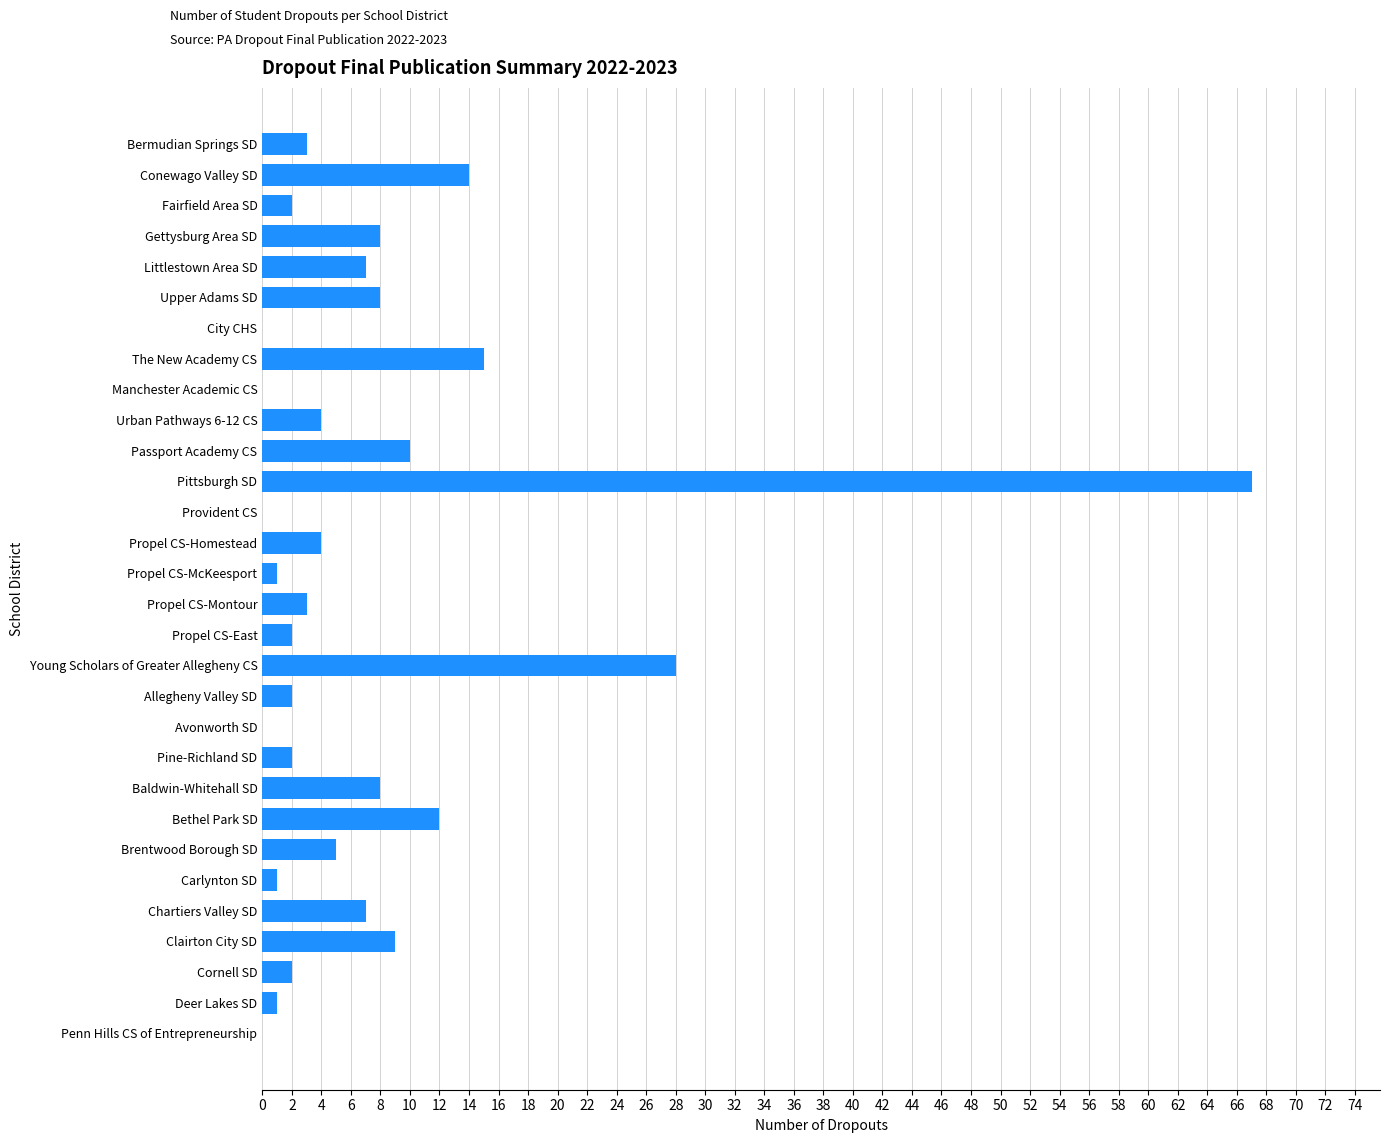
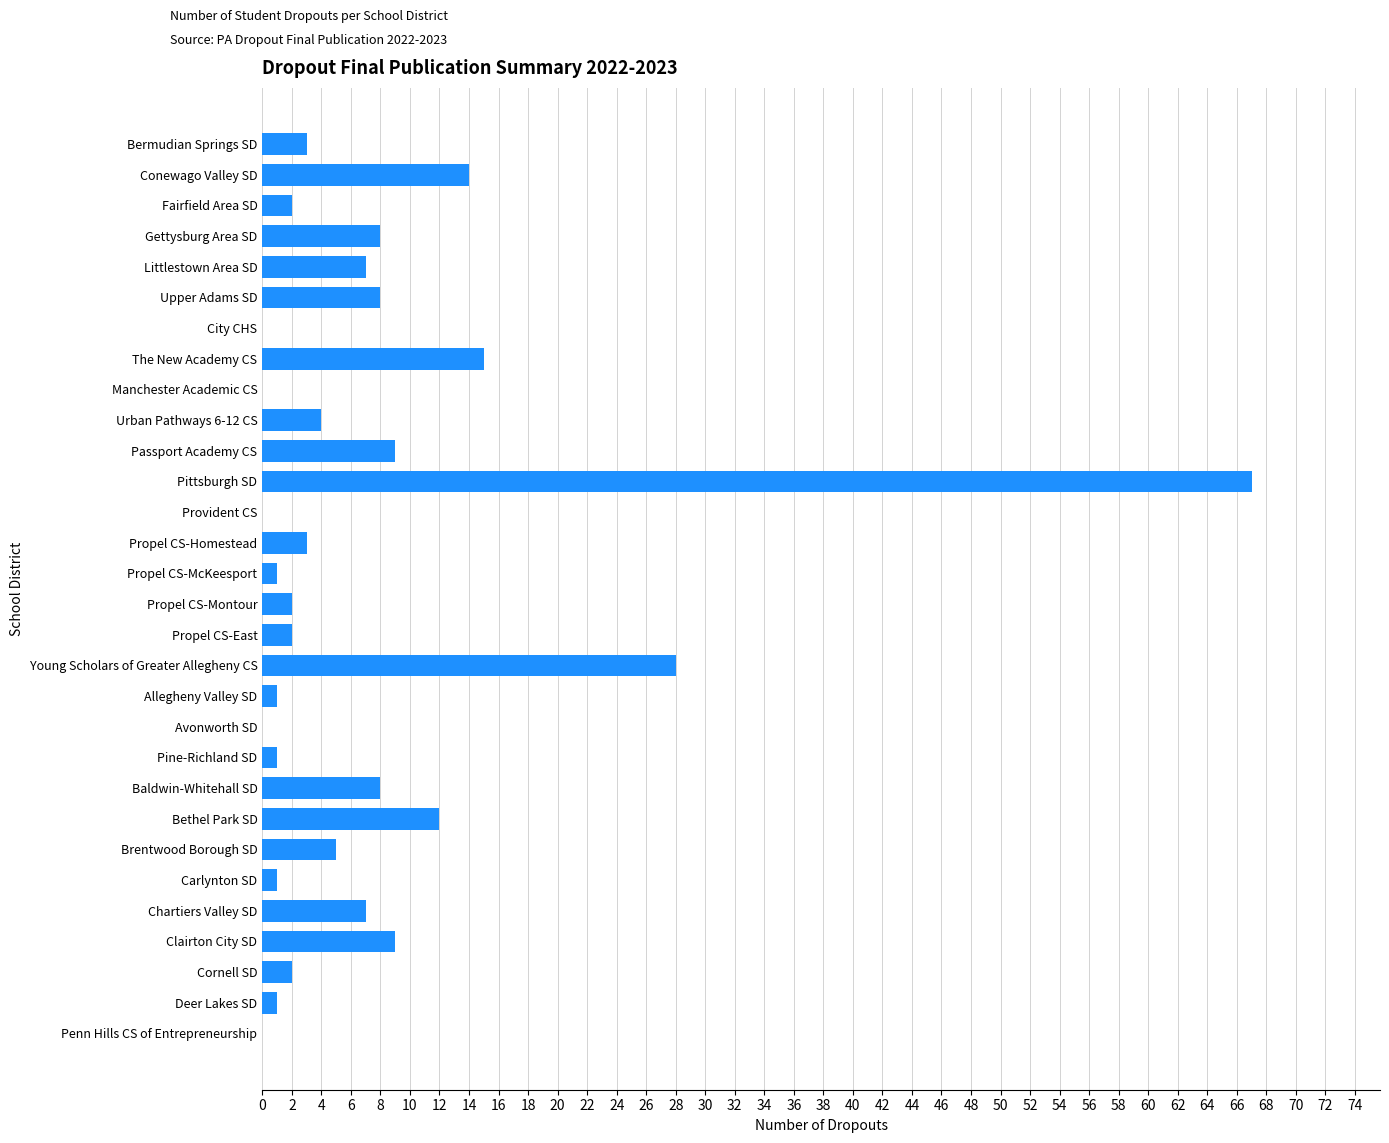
Passport Academy CS: 10 -> 9
Propel CS-Homestead: 4 -> 3
Propel CS-Montour: 3 -> 2
Allegheny Valley SD: 2 -> 1
Pine-Richland SD: 2 -> 1
